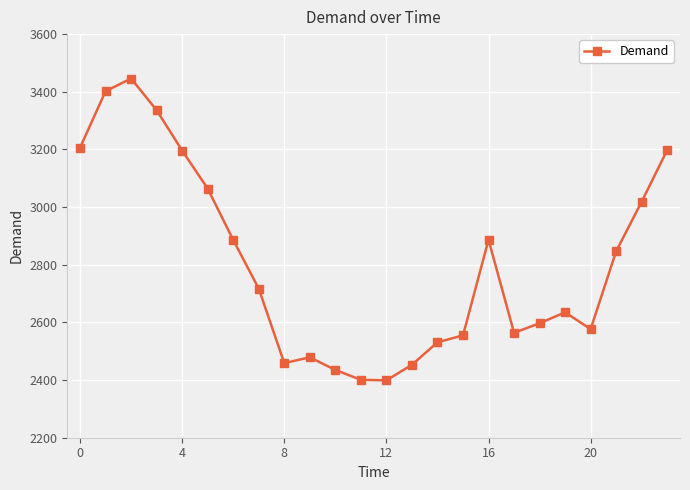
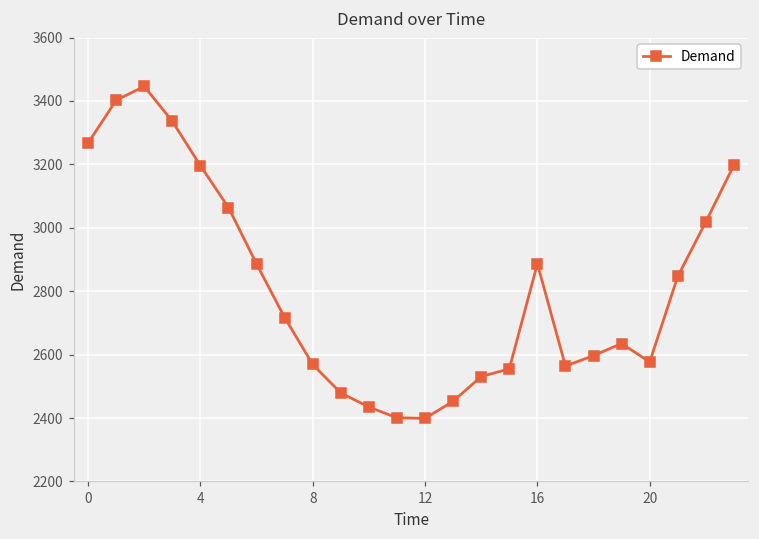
0: 3210 -> 3270
8: 2460 -> 2570
